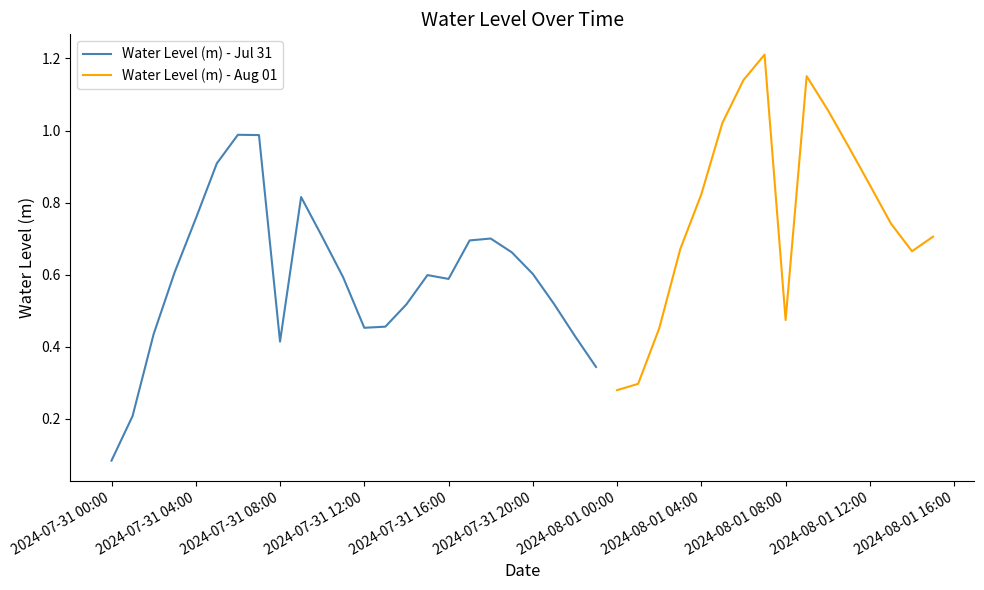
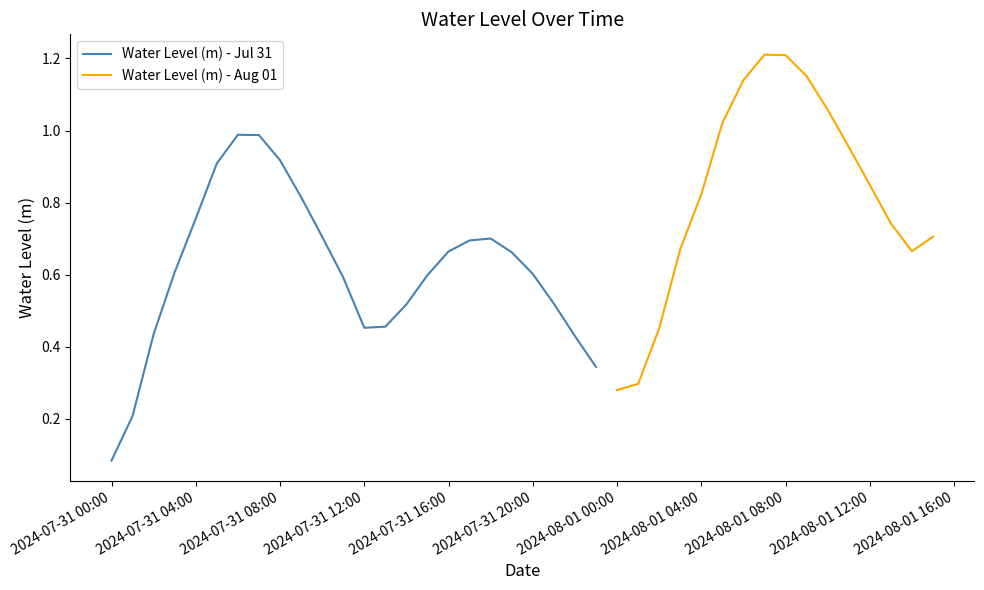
Water Level (m) - Jul 31, 2024-07-31 08:00: 0.41 -> 0.92
Water Level (m) - Jul 31, 2024-07-31 16:00: 0.59 -> 0.66
Water Level (m) - Aug 01, 2024-08-01 08:00: 0.47 -> 1.21
